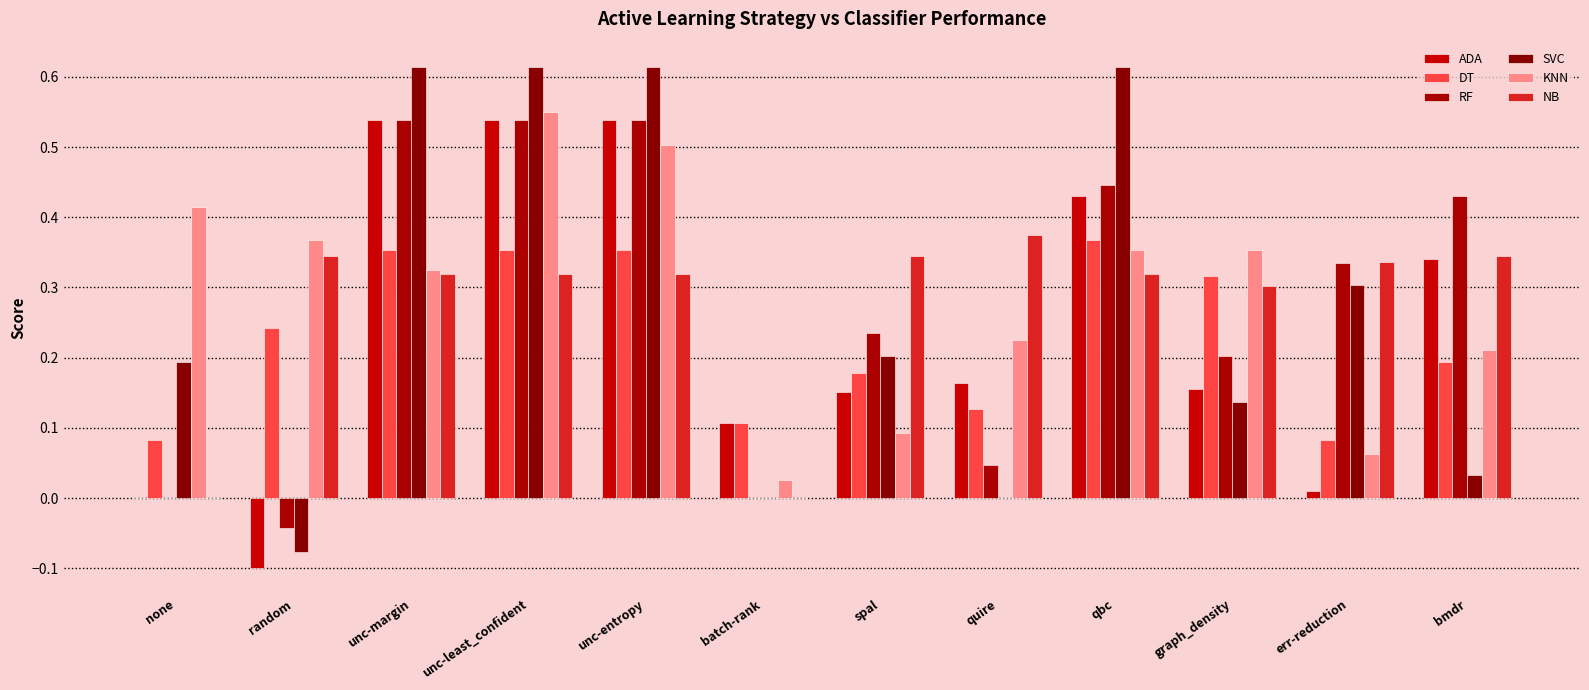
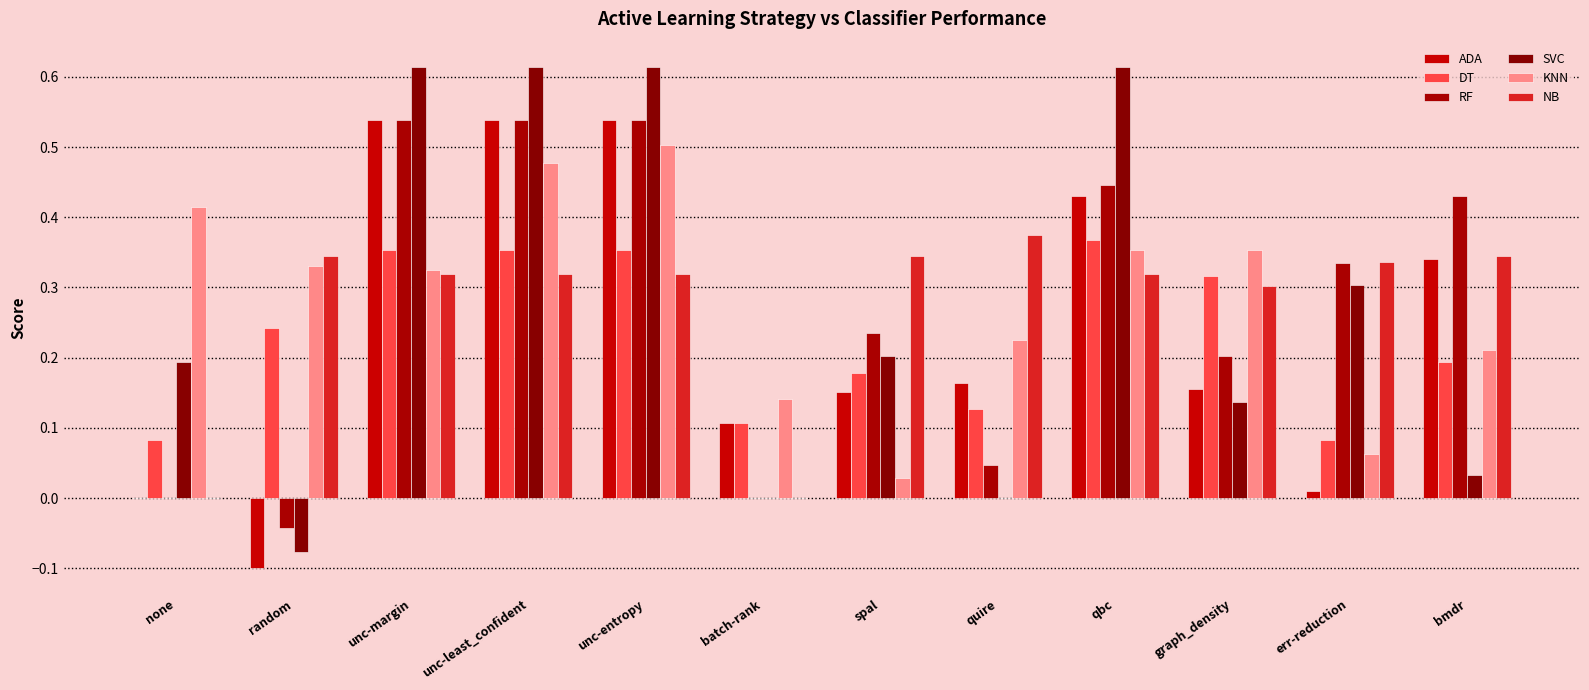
KNN, random: 0.37 -> 0.33
KNN, unc-least_confident: 0.55 -> 0.48
KNN, batch-rank: 0.03 -> 0.14
KNN, spal: 0.09 -> 0.03
